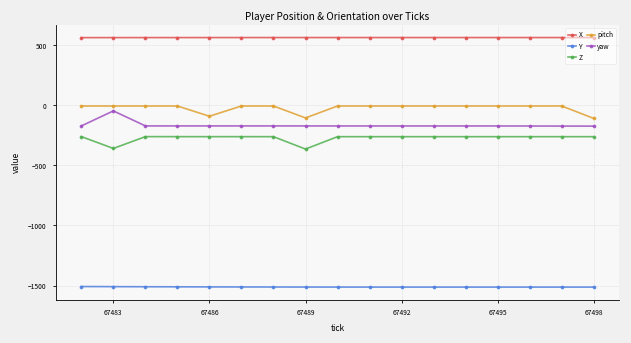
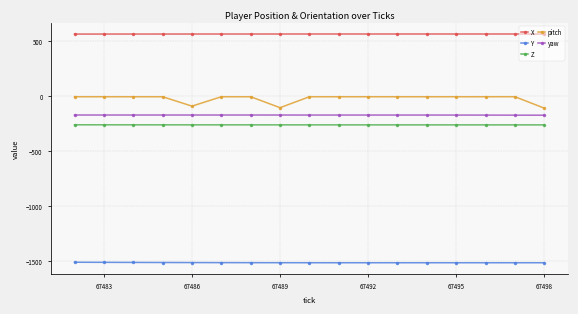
Z, 67483: -360 -> -260
yaw, 67483: -50 -> -170
Z, 67489: -360 -> -260
